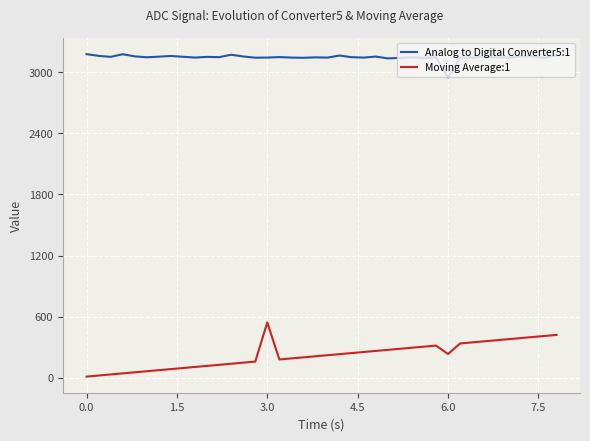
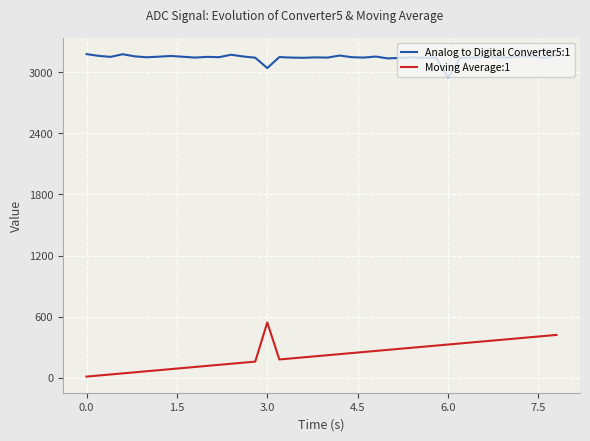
Analog to Digital Converter5:1, 3.0: 3150 -> 3040
Moving Average:1, 6.0: 230 -> 330
